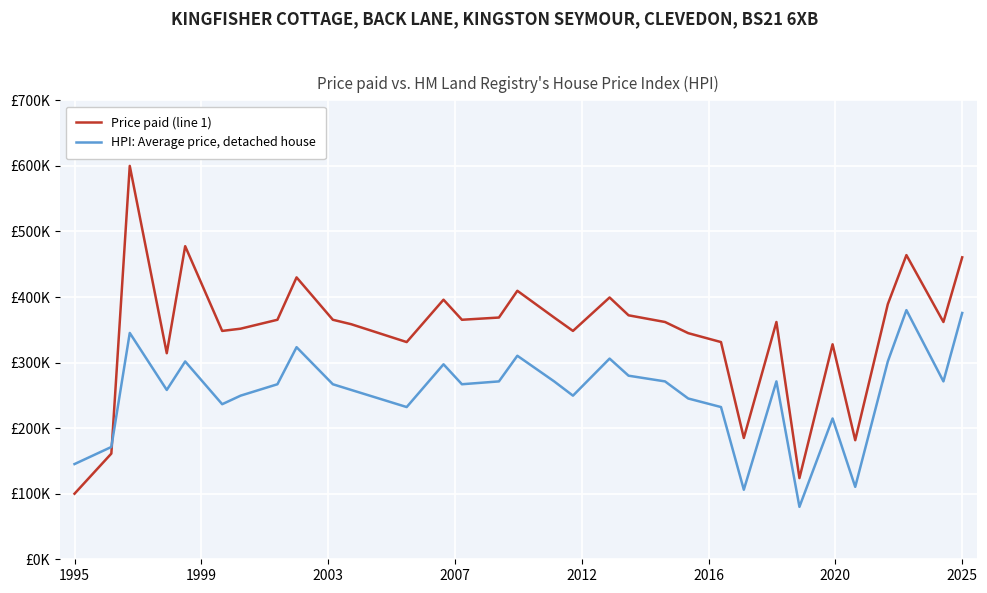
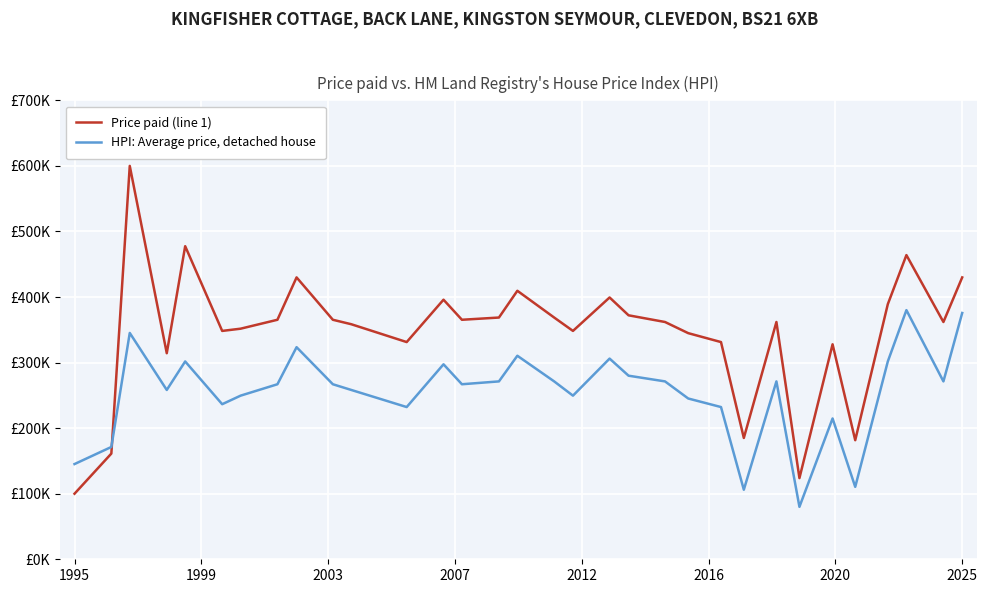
Price paid (line 1), 2025: £460000 -> £430000
